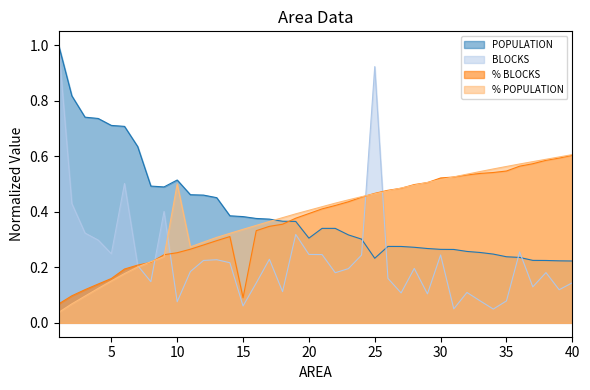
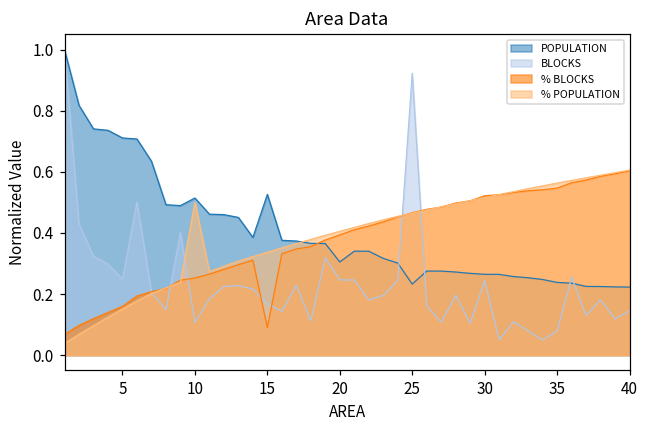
BLOCKS, 10: 0.08 -> 0.11
POPULATION, 15: 0.38 -> 0.53
BLOCKS, 15: 0.06 -> 0.17
